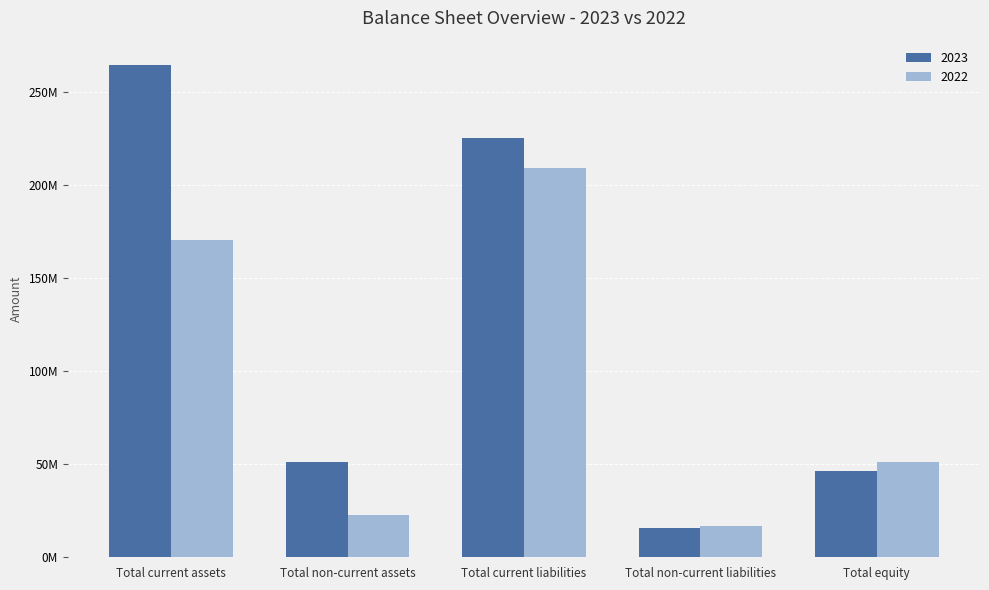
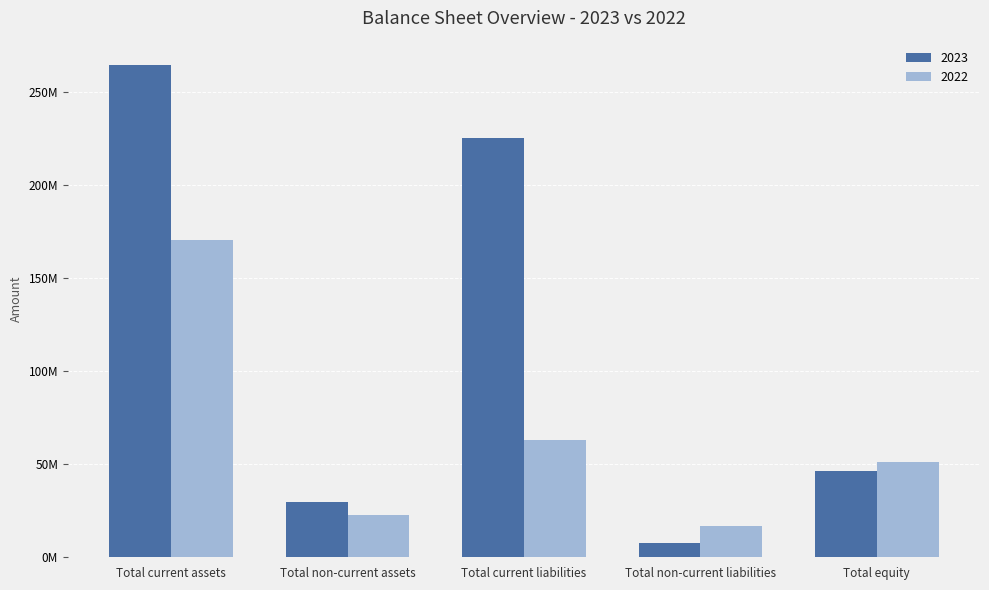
2023, Total non-current assets: 51000000 -> 30000000
2022, Total current liabilities: 209000000 -> 63000000
2023, Total non-current liabilities: 16000000 -> 8000000
